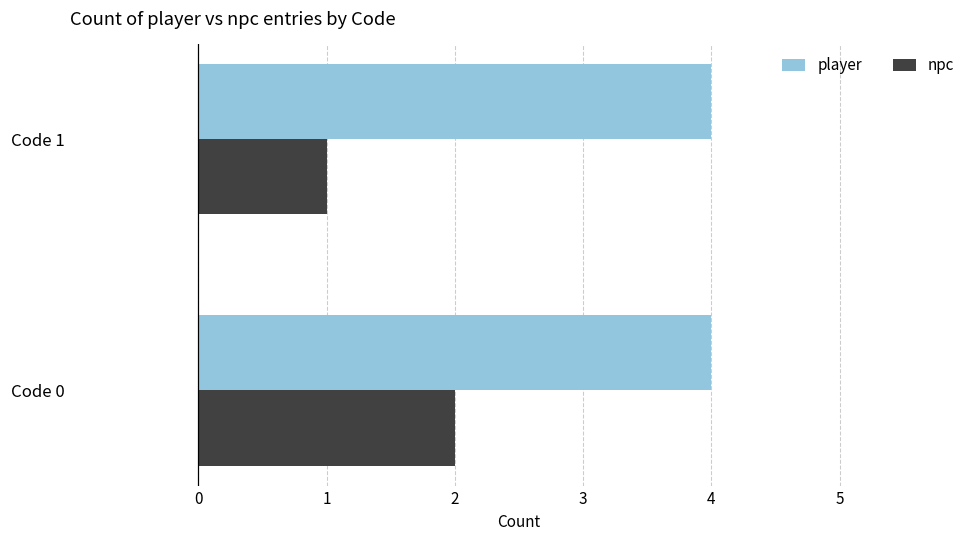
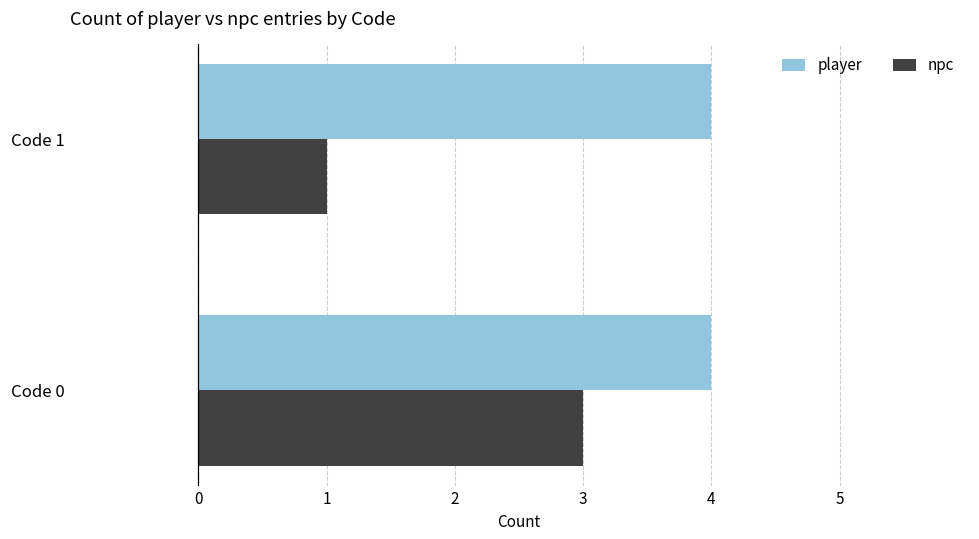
npc, Code 0: 2 -> 3
